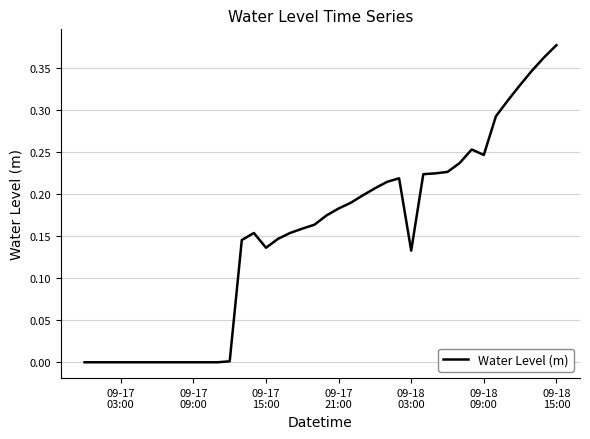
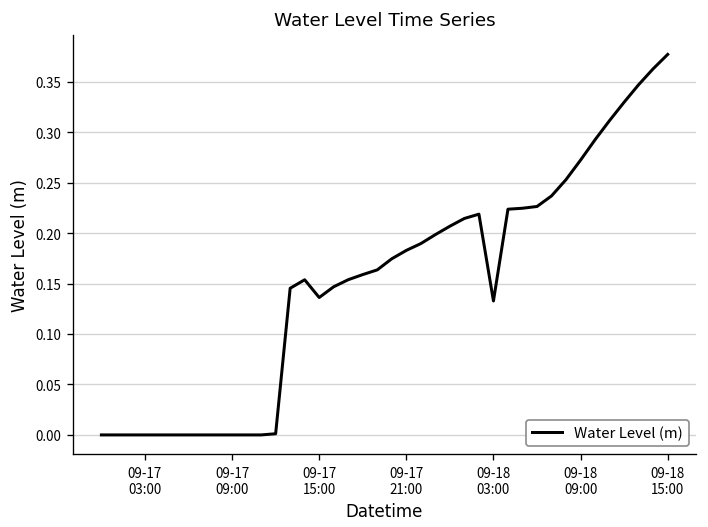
09-18 09:00: 0.25 -> 0.27
